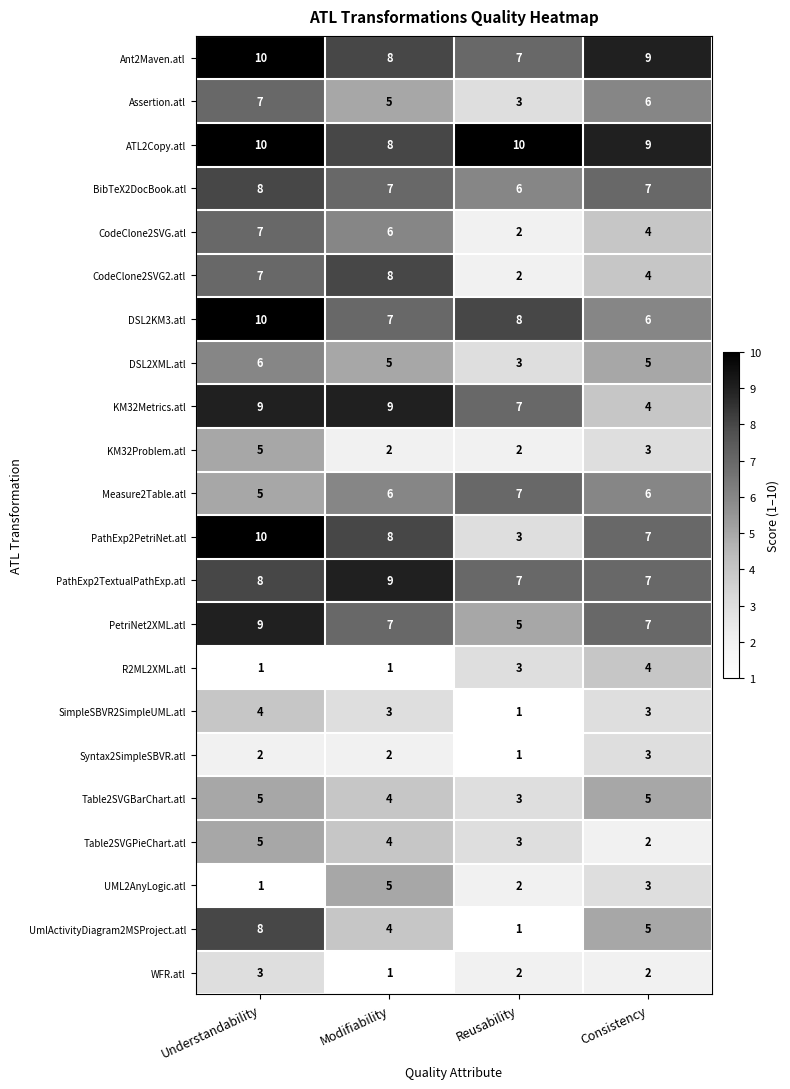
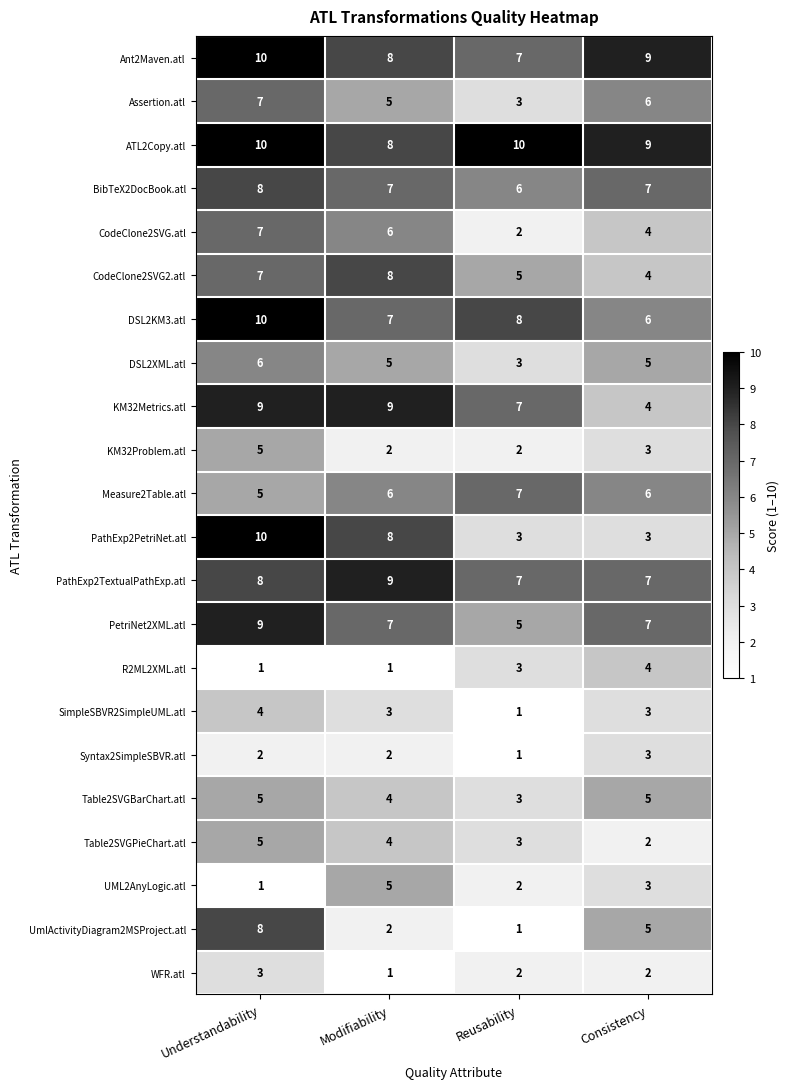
CodeClone2SVG2.atl, Reusability: 2 -> 5
PathExp2PetriNet.atl, Consistency: 7 -> 3
UmlActivityDiagram2MSProject.atl, Modifiability: 4 -> 2
